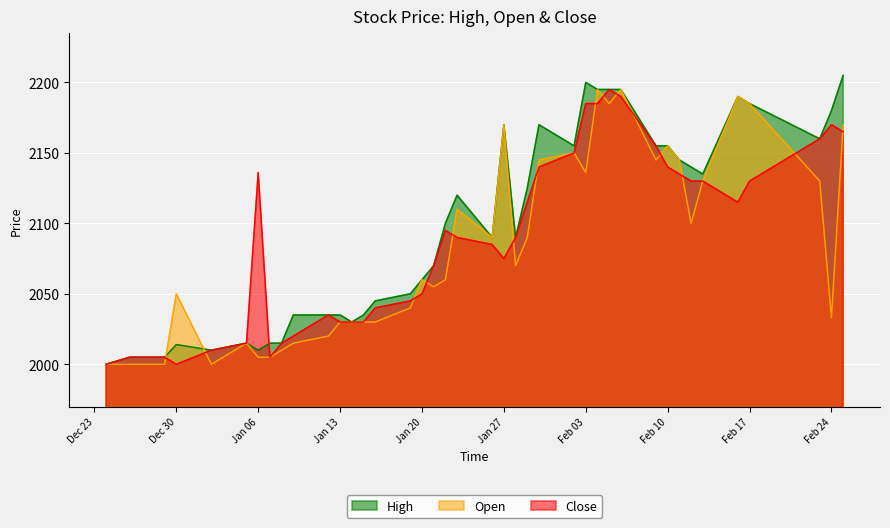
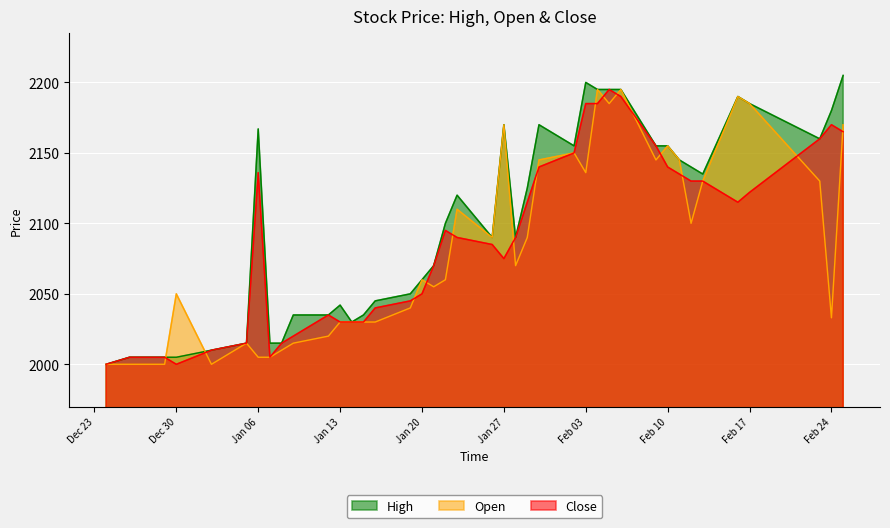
High, Dec 30: 2014 -> 2005
High, Jan 06: 2010 -> 2167
High, Jan 13: 2035 -> 2042
Close, Feb 17: 2130 -> 2122
